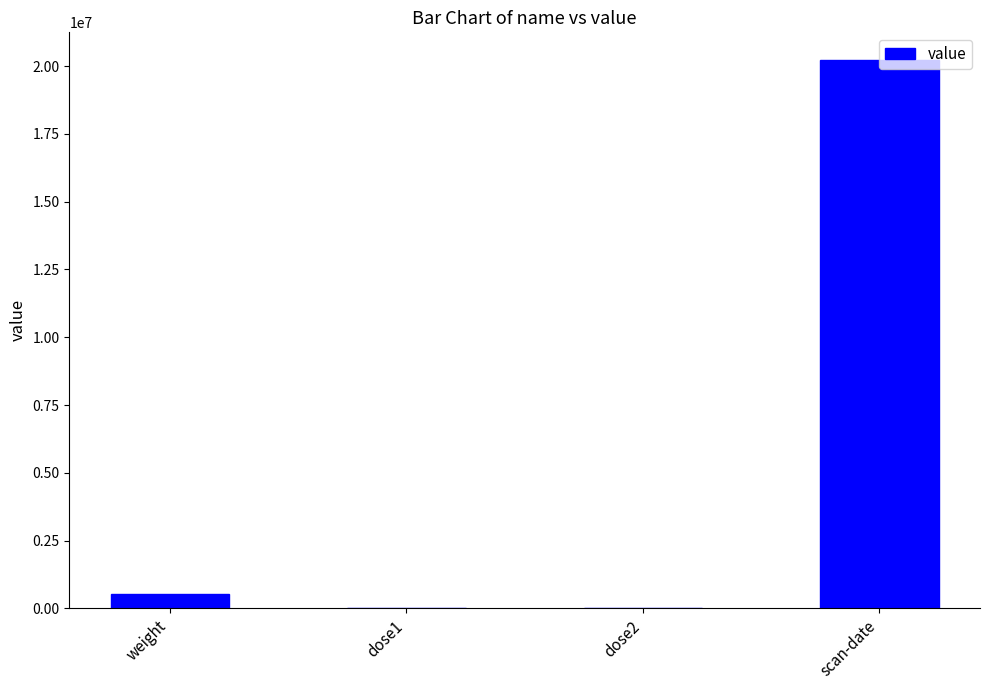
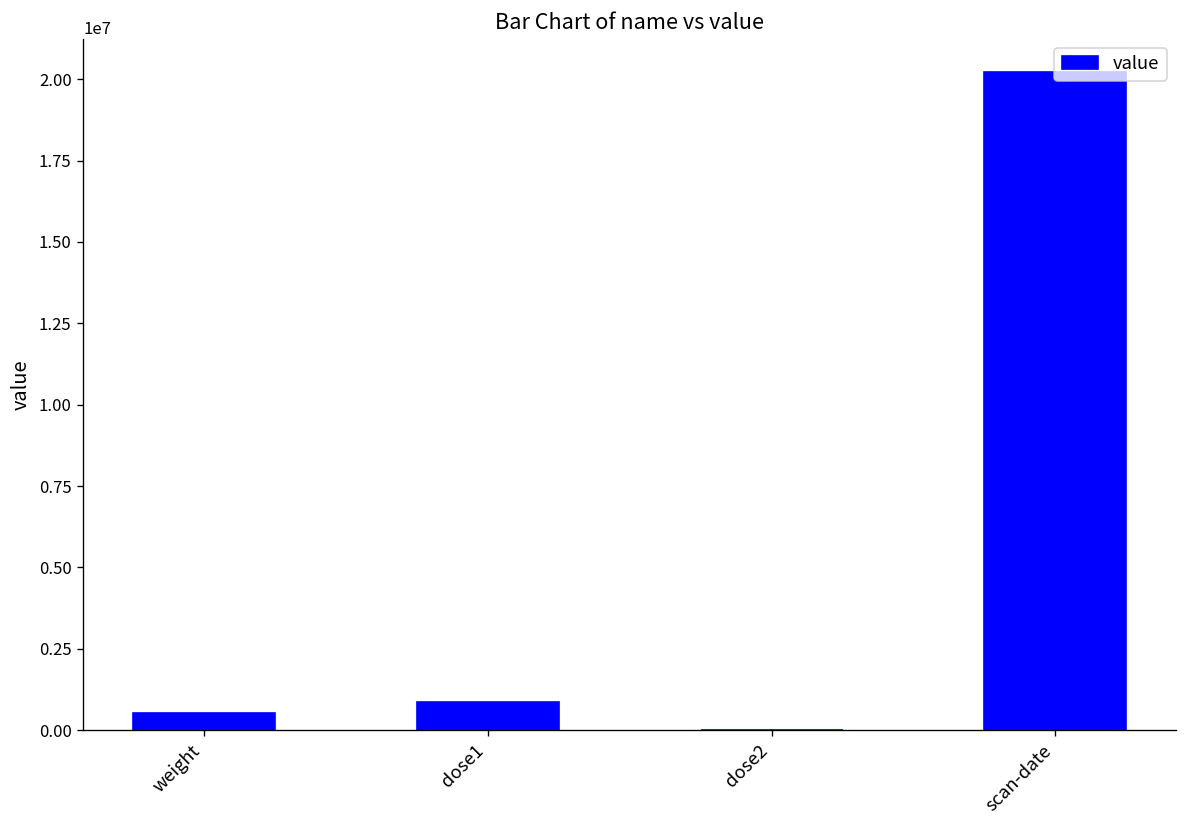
dose1: 0 -> 900000
